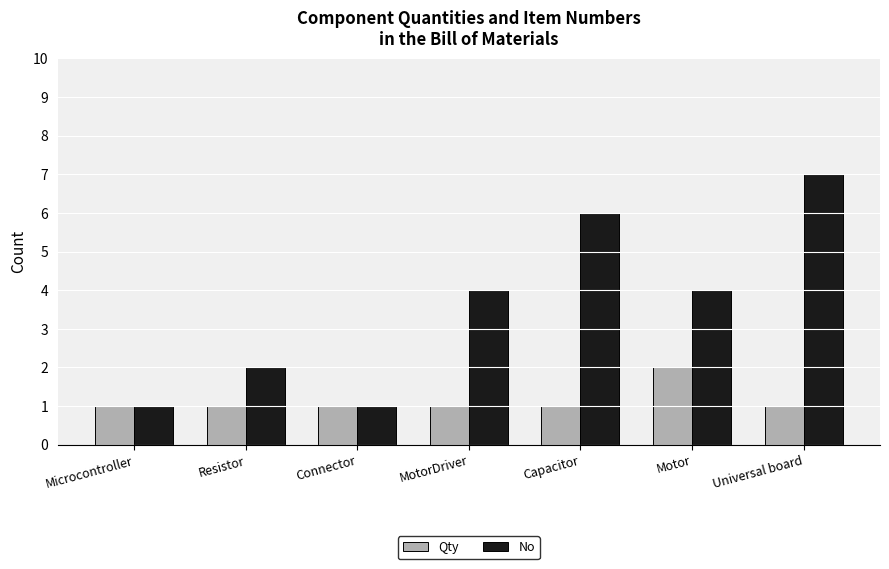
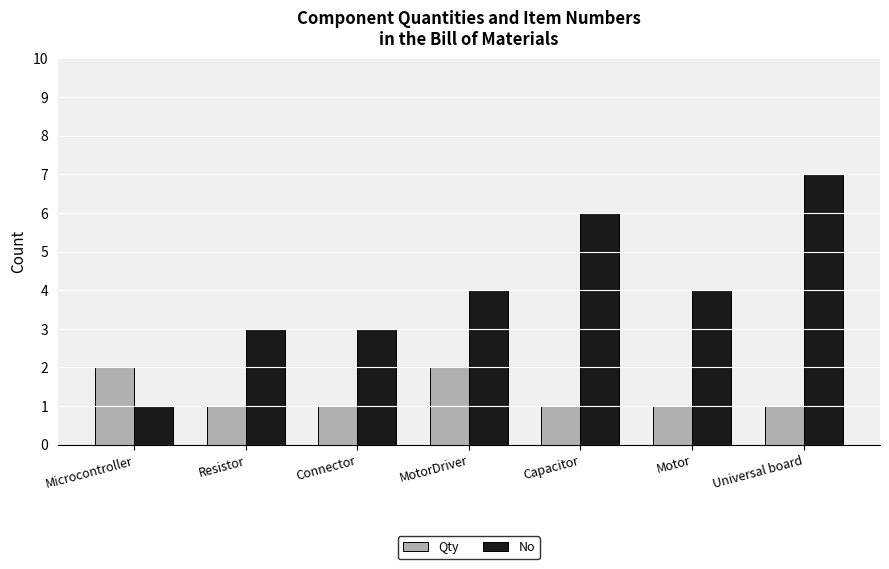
Qty, Microcontroller: 1 -> 2
No, Resistor: 2 -> 3
No, Connector: 1 -> 3
Qty, MotorDriver: 1 -> 2
Qty, Motor: 2 -> 1
